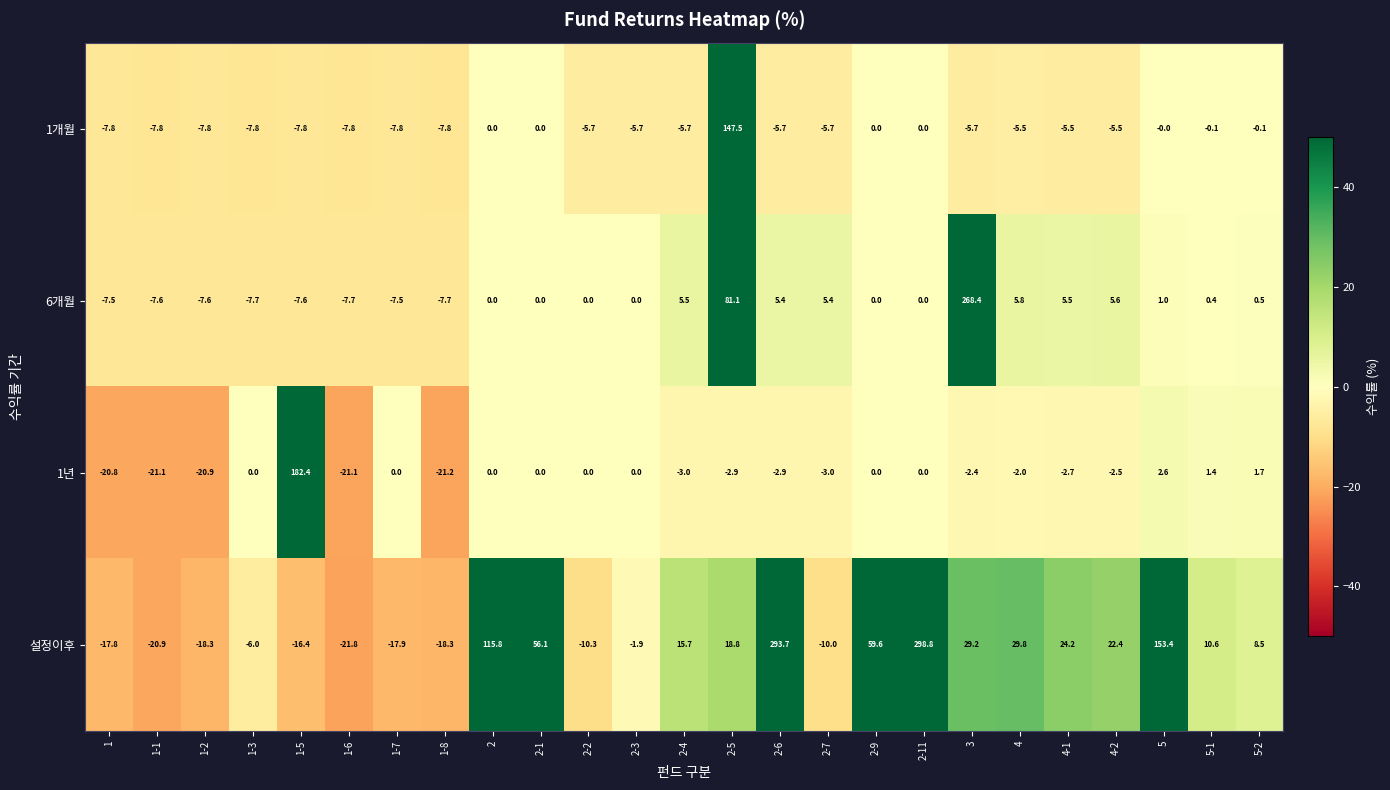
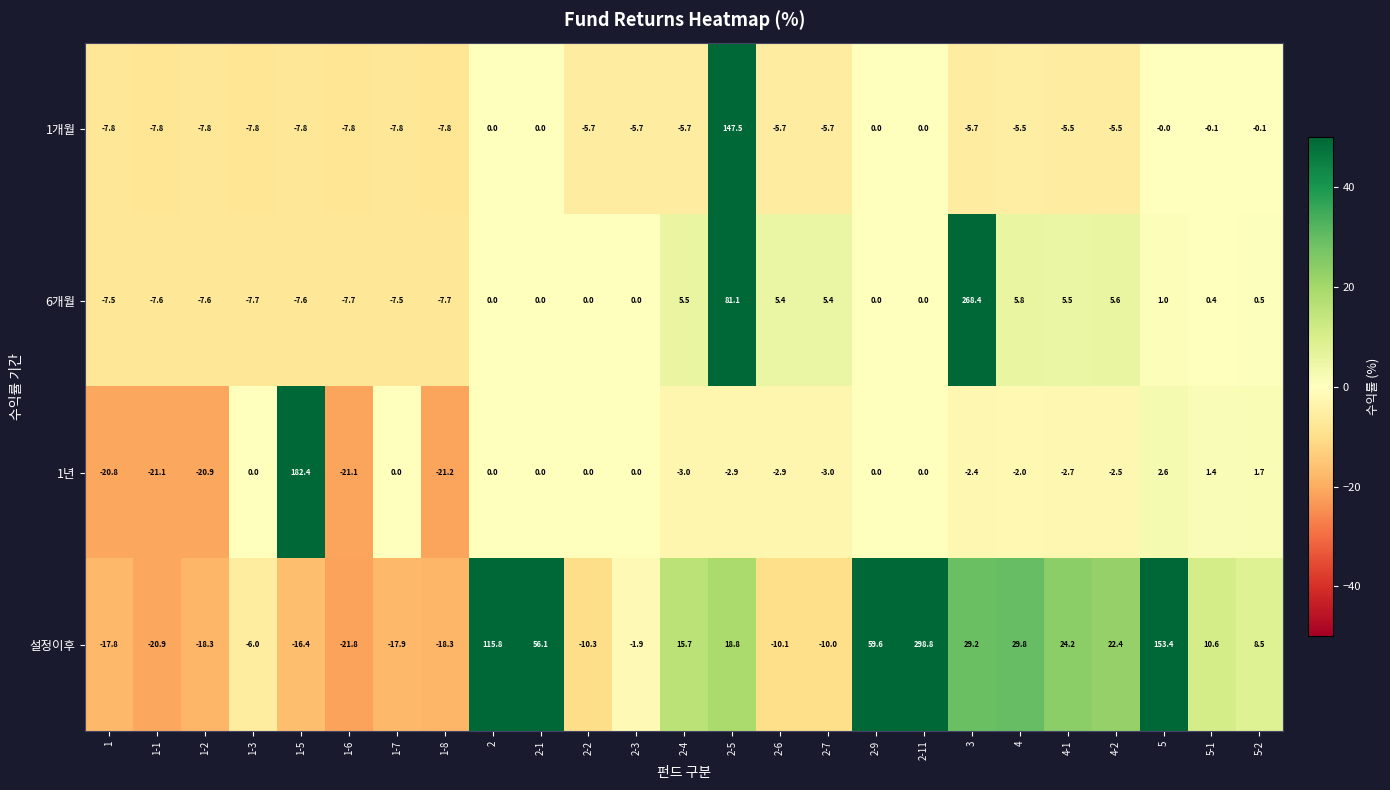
설정이후, 2-6: 293.7 -> -10.1
